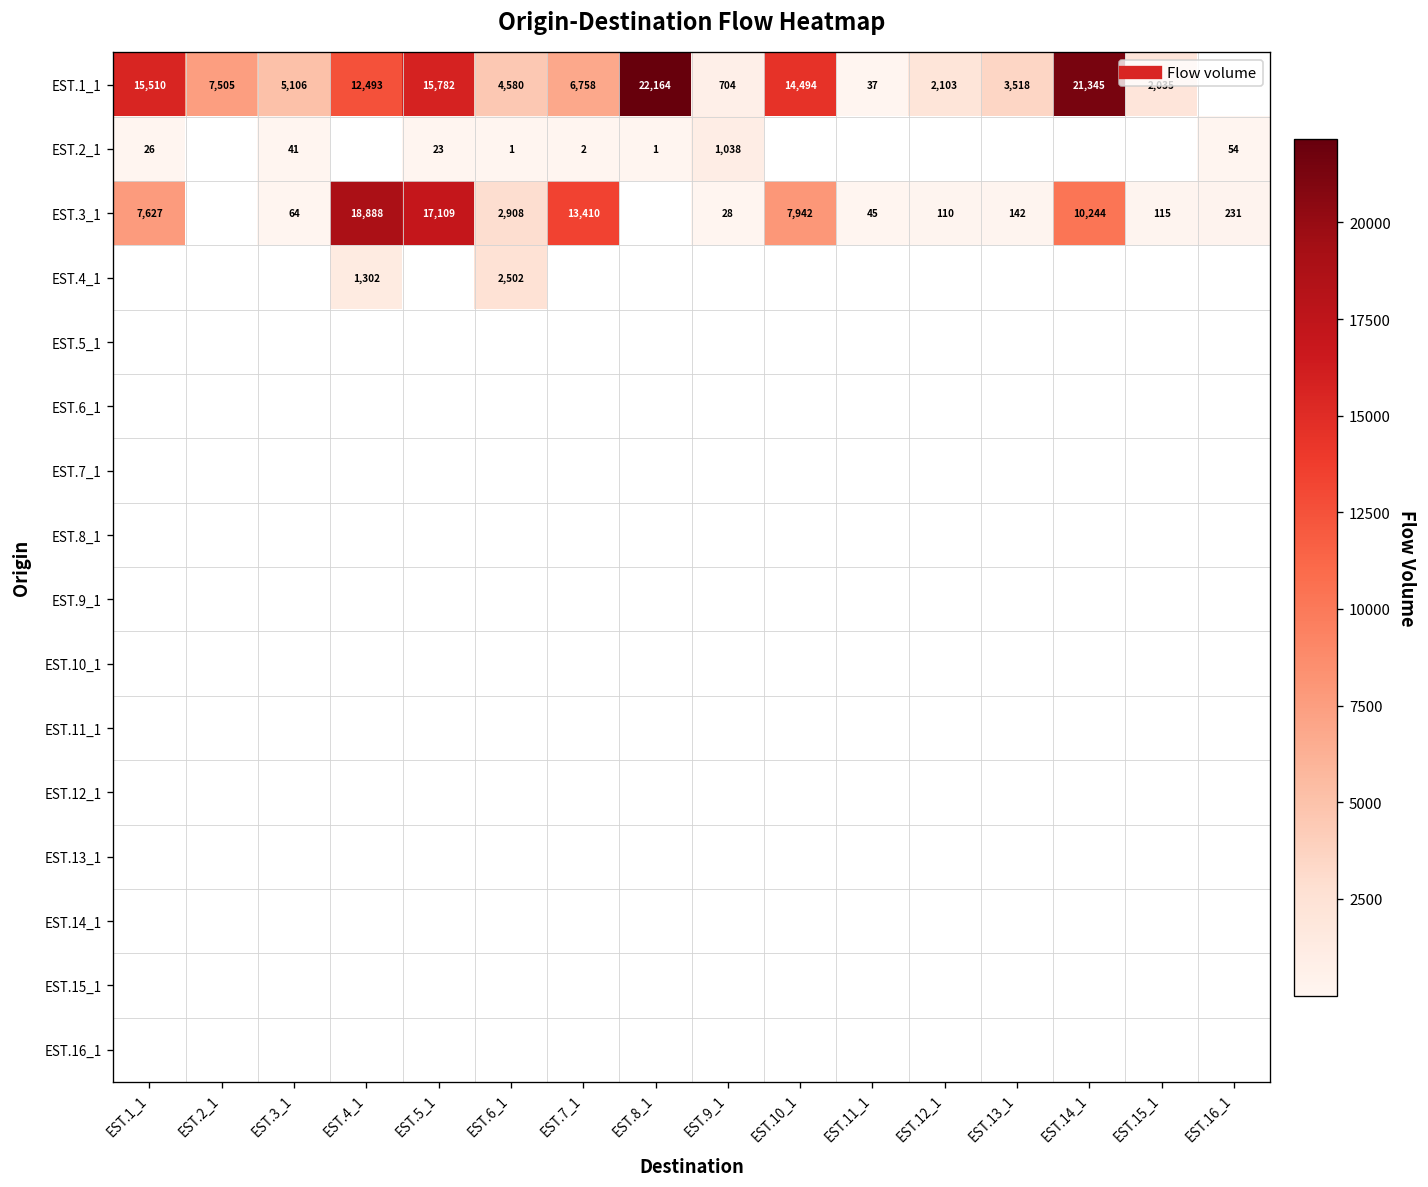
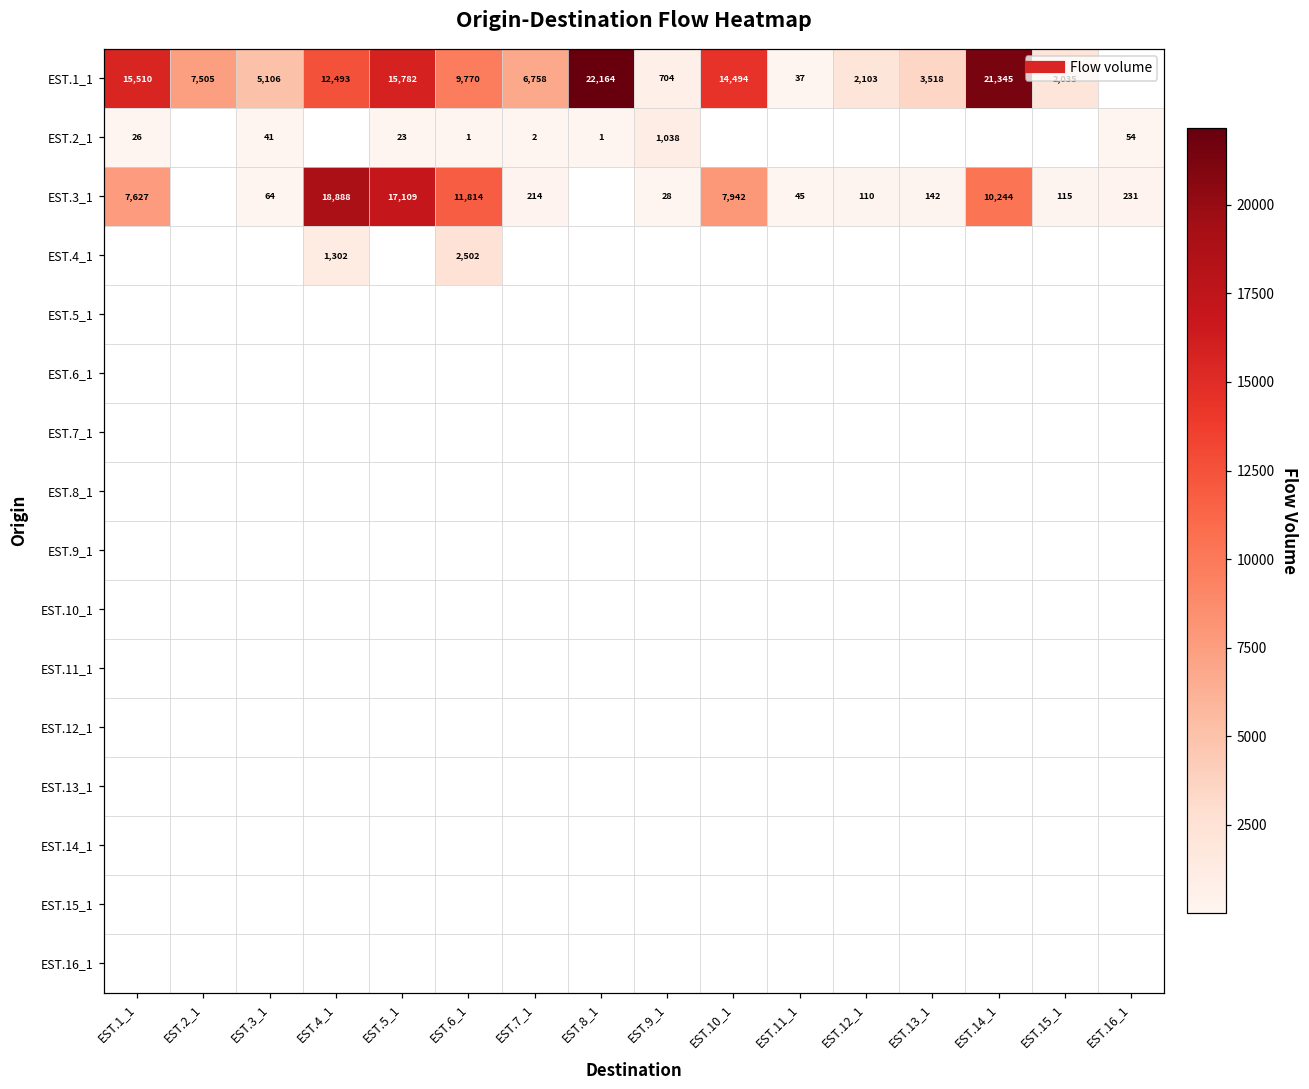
EST.1_1, EST.6_1: 4,580 -> 9,770
EST.3_1, EST.6_1: 2,908 -> 11,814
EST.3_1, EST.7_1: 13,410 -> 214
